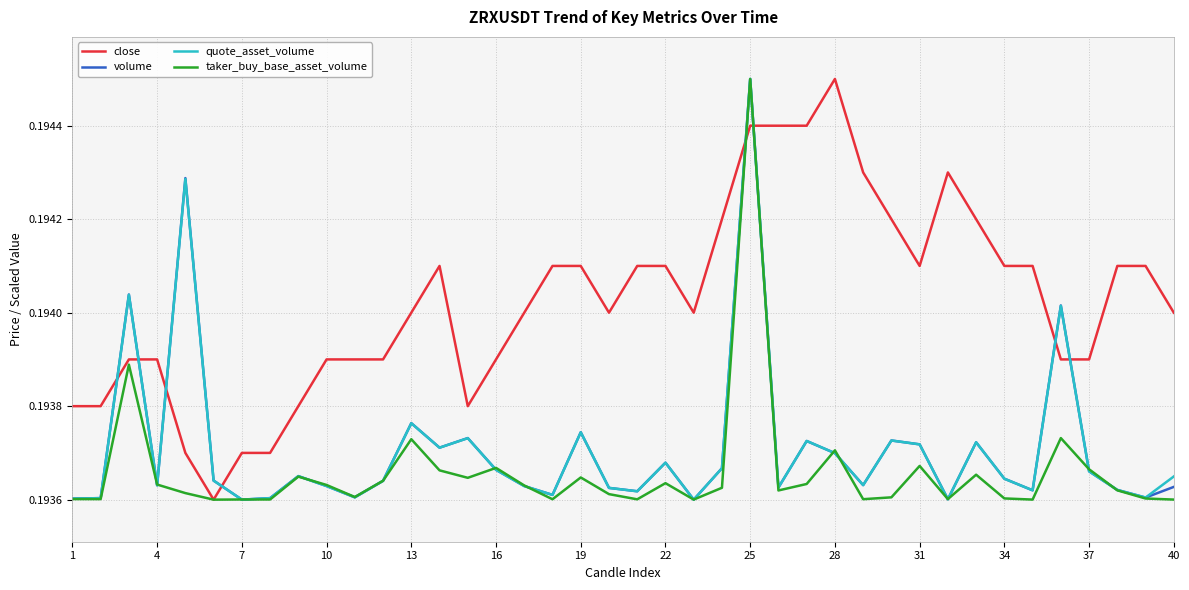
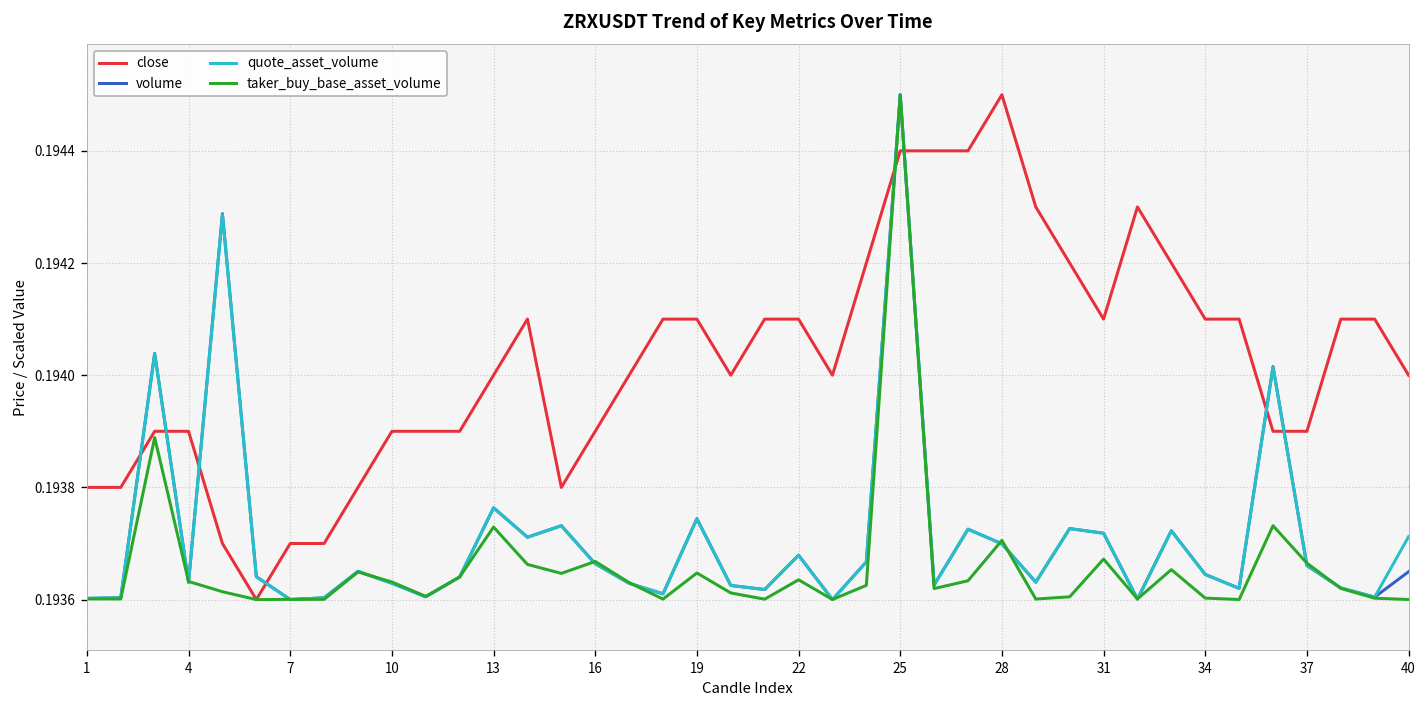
volume, 40: 0.19363 -> 0.19365
quote_asset_volume, 40: 0.19365 -> 0.19371
